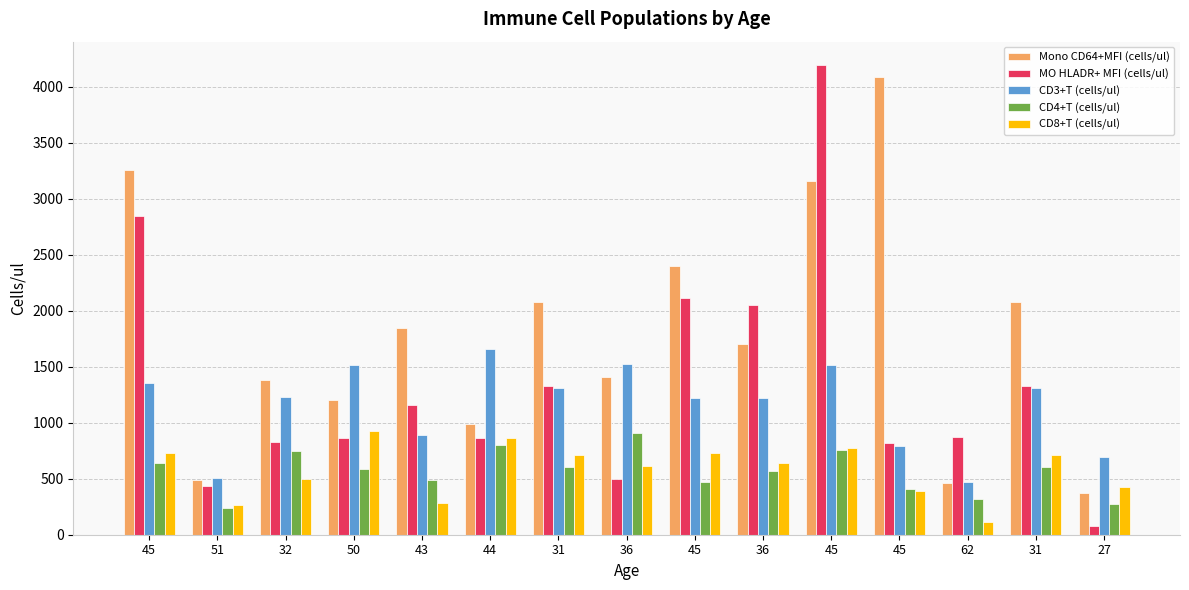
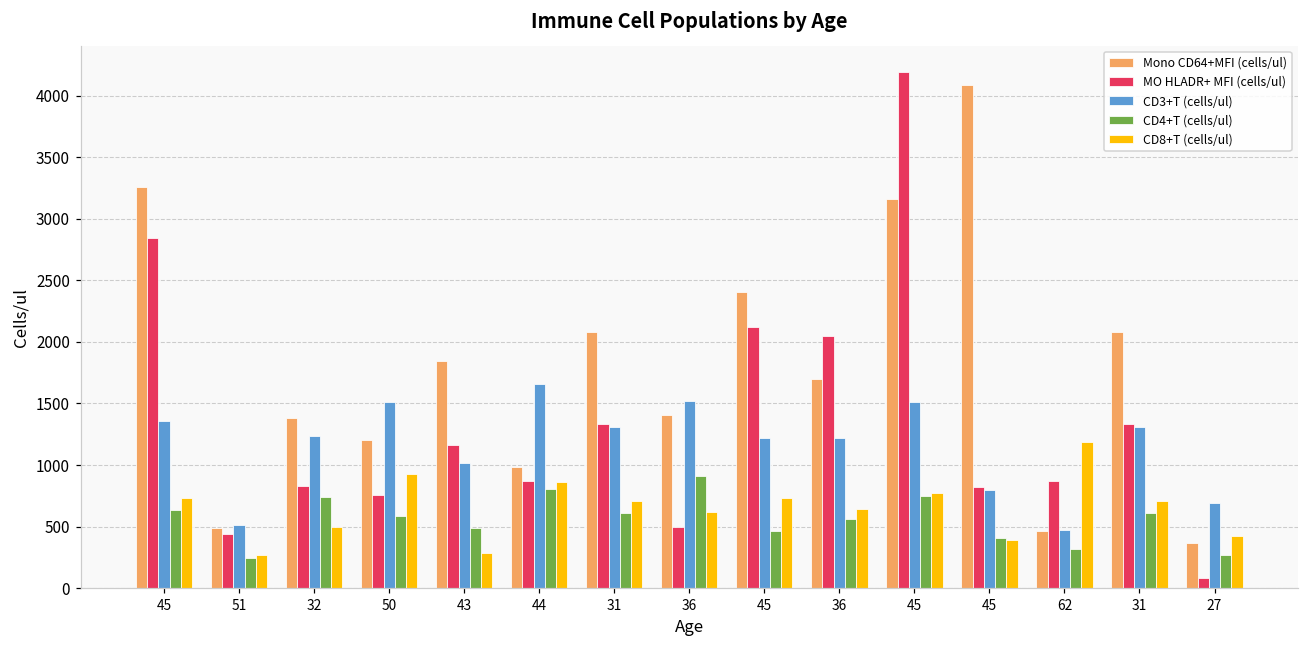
MO HLADR+ MFI (cells/ul), 50: 860 -> 750
CD3+T (cells/ul), 43: 890 -> 1020
CD8+T (cells/ul), 62: 110 -> 1180
